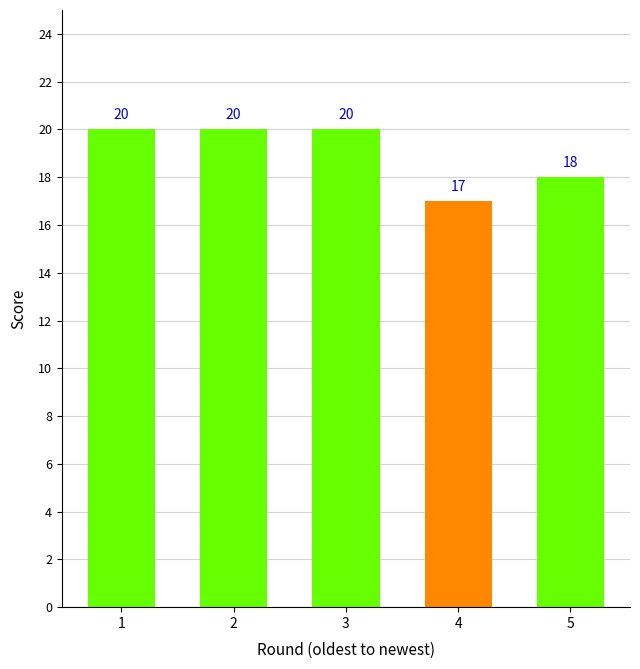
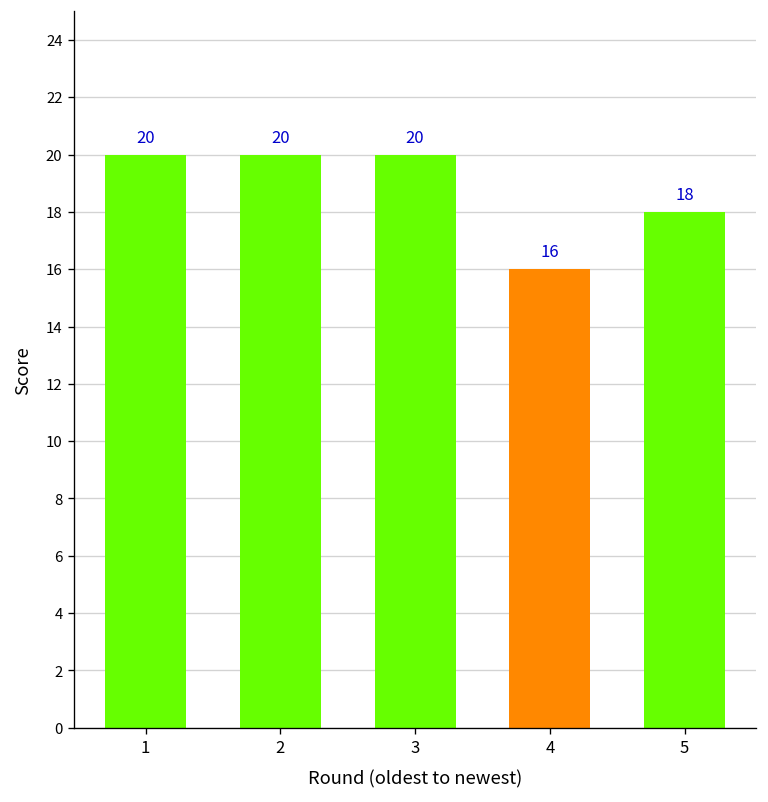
4: 17 -> 16
